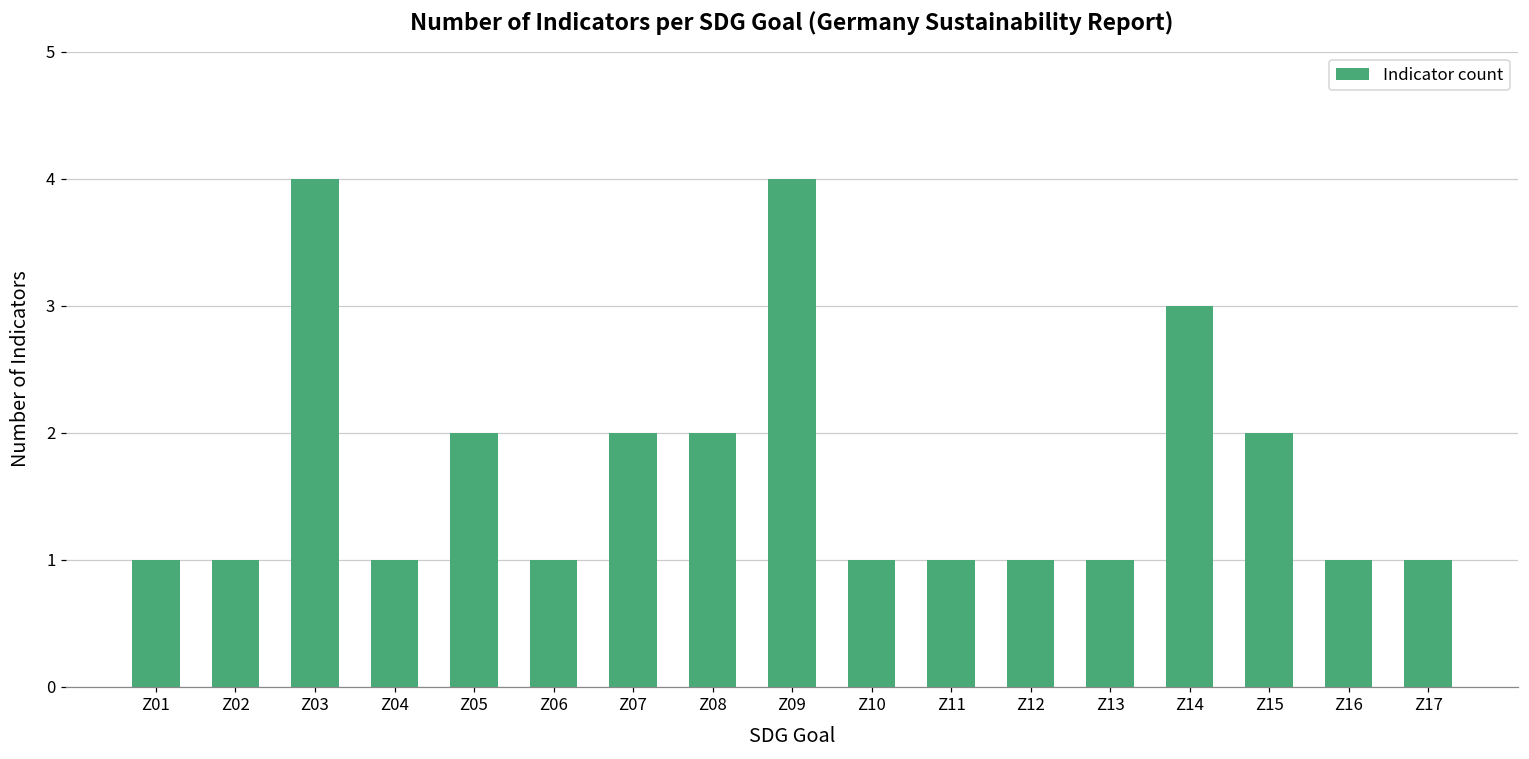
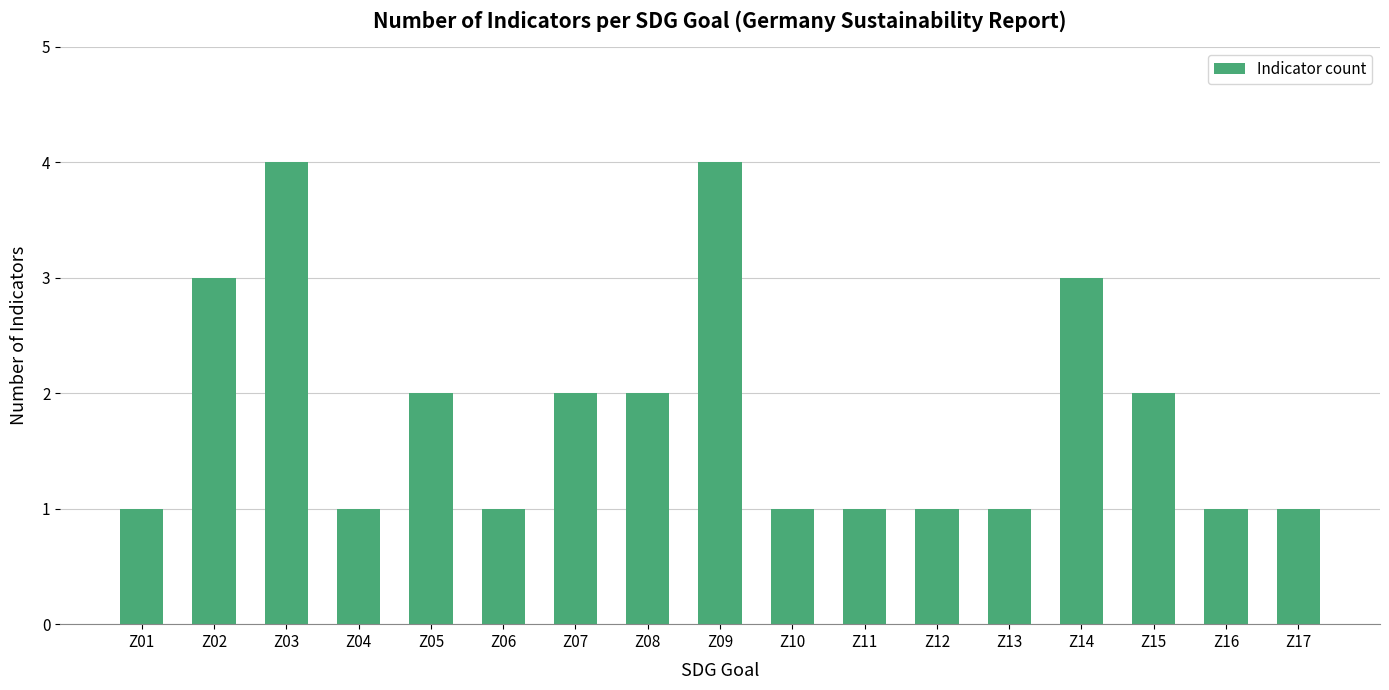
Z02: 1 -> 3
